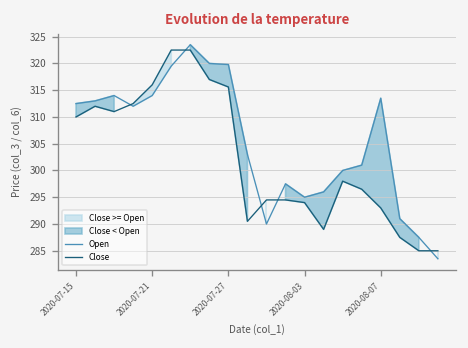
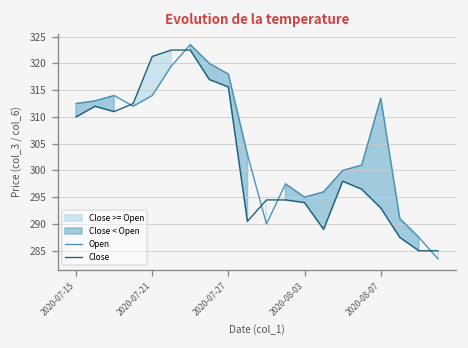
Close, 2020-07-21: 316 -> 321
Open, 2020-07-27: 320 -> 318
